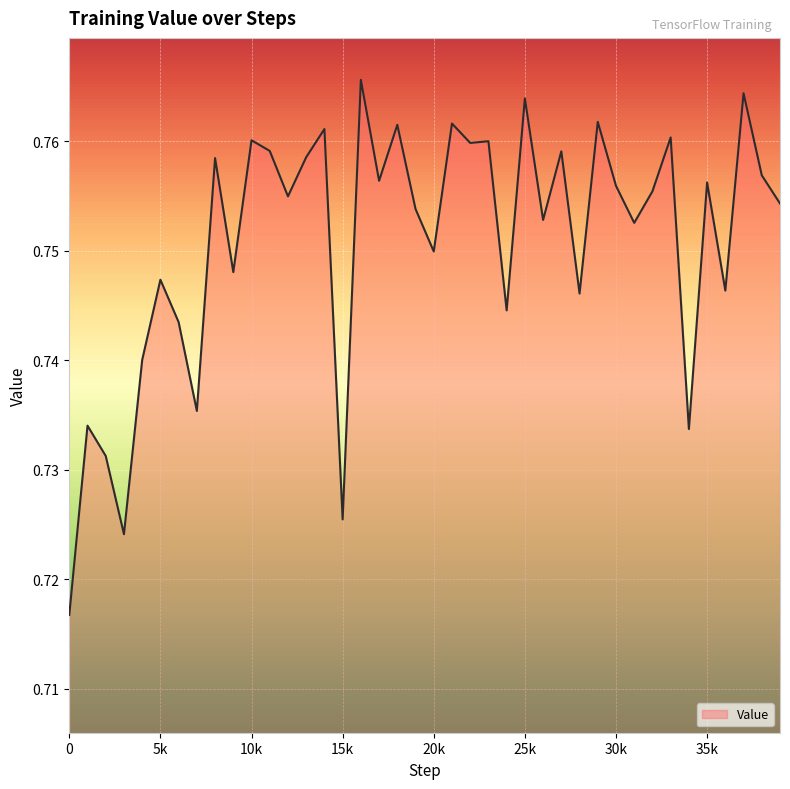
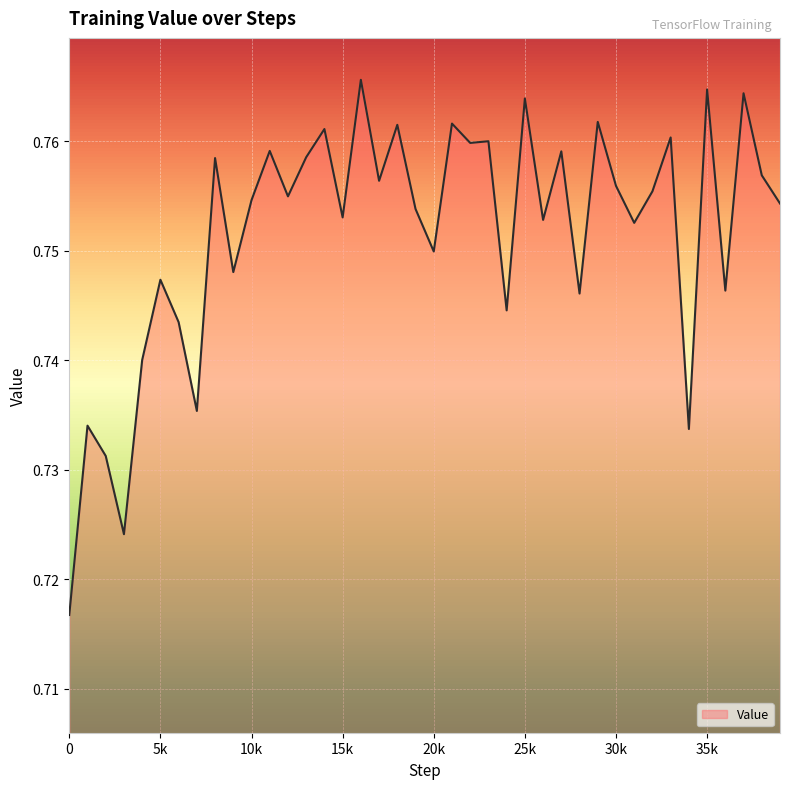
10k: 0.7601 -> 0.7546
15k: 0.7255 -> 0.7530
35k: 0.7562 -> 0.7647
